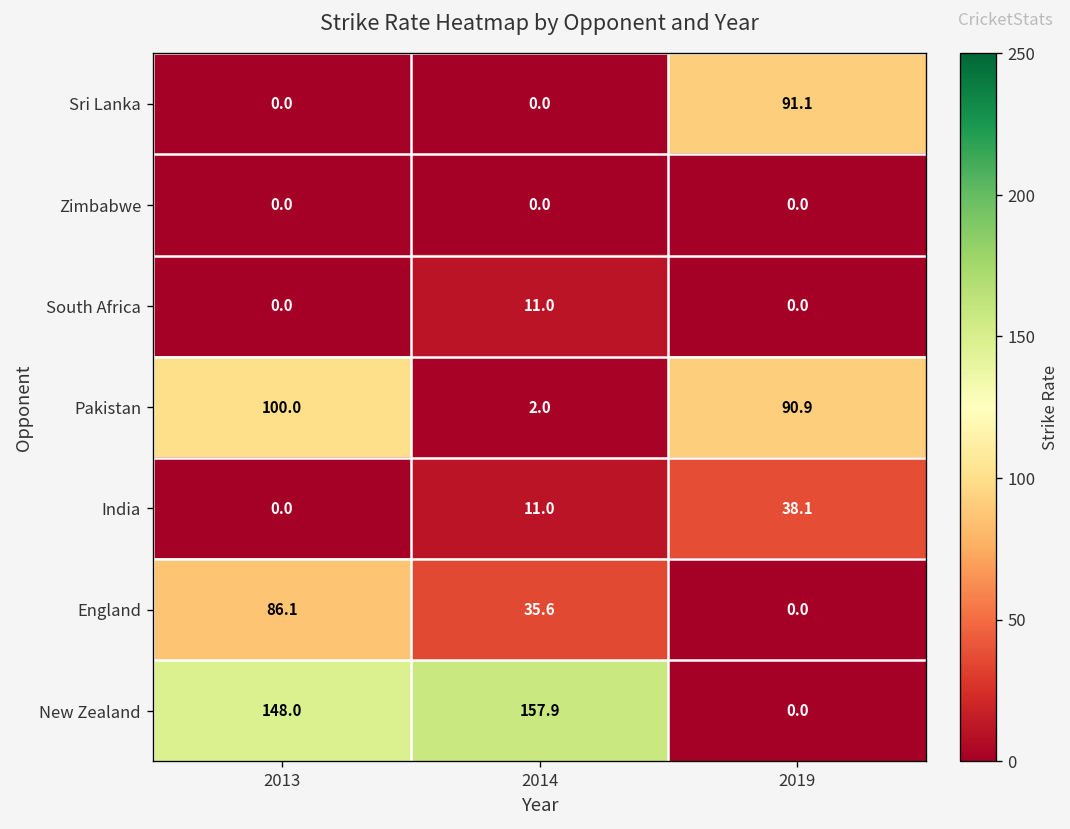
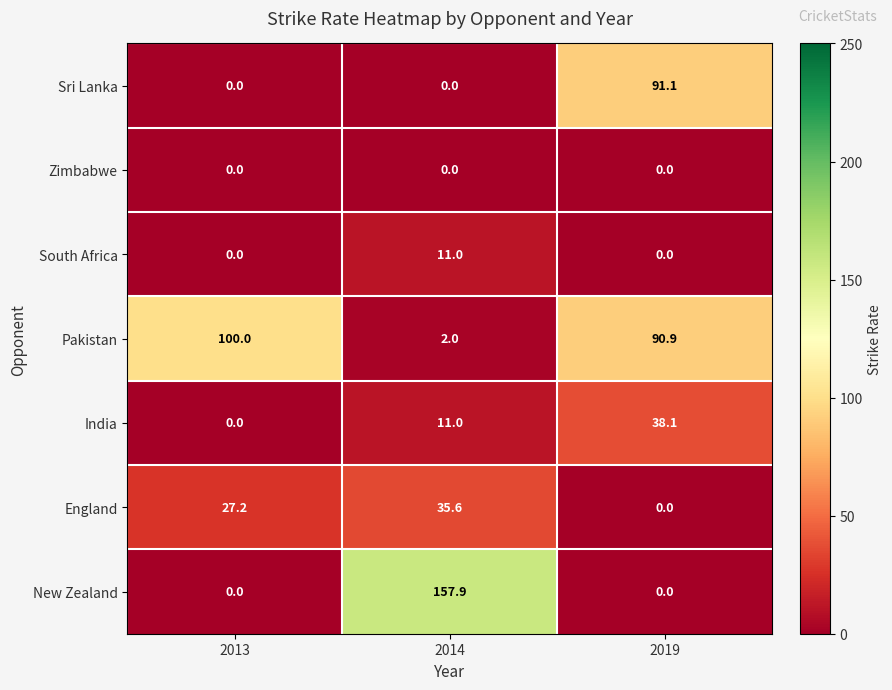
England, 2013: 86.1 -> 27.2
New Zealand, 2013: 148.0 -> 0.0
